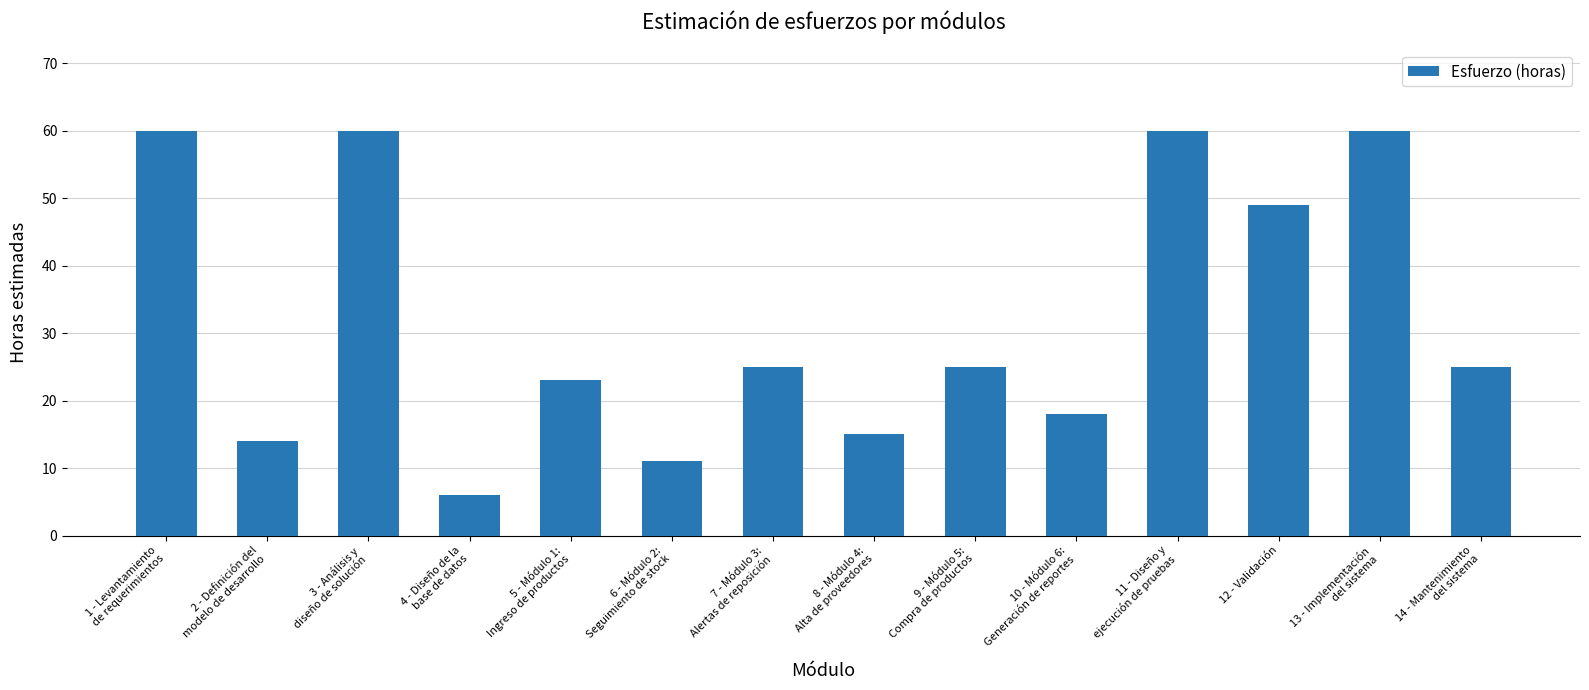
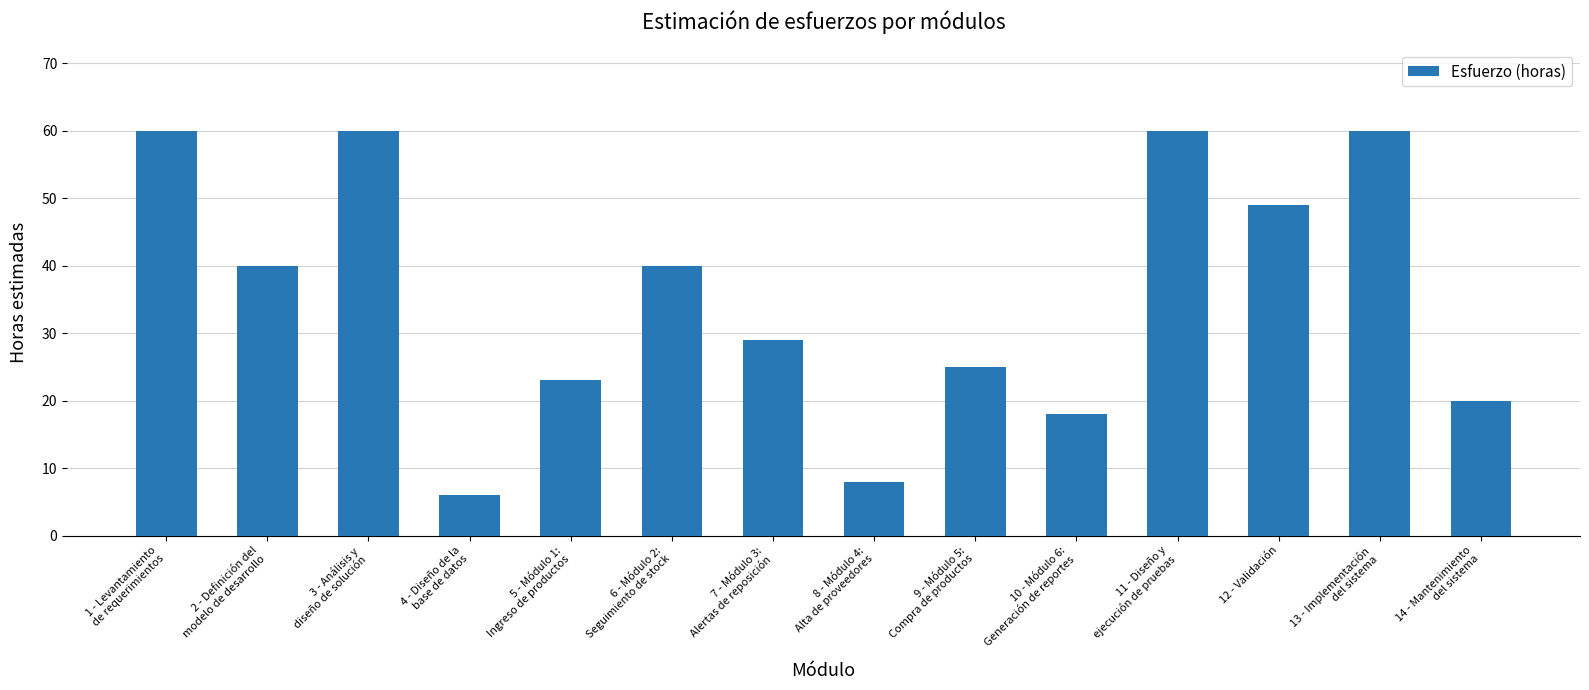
2 - Definición del modelo de desarrollo: 14 -> 40
6 - Módulo 2: Seguimiento de stock: 11 -> 40
7 - Módulo 3: Alertas de reposición: 25 -> 29
8 - Módulo 4: Alta de proveedores: 15 -> 8
14 - Mantenimiento del sistema: 25 -> 20
